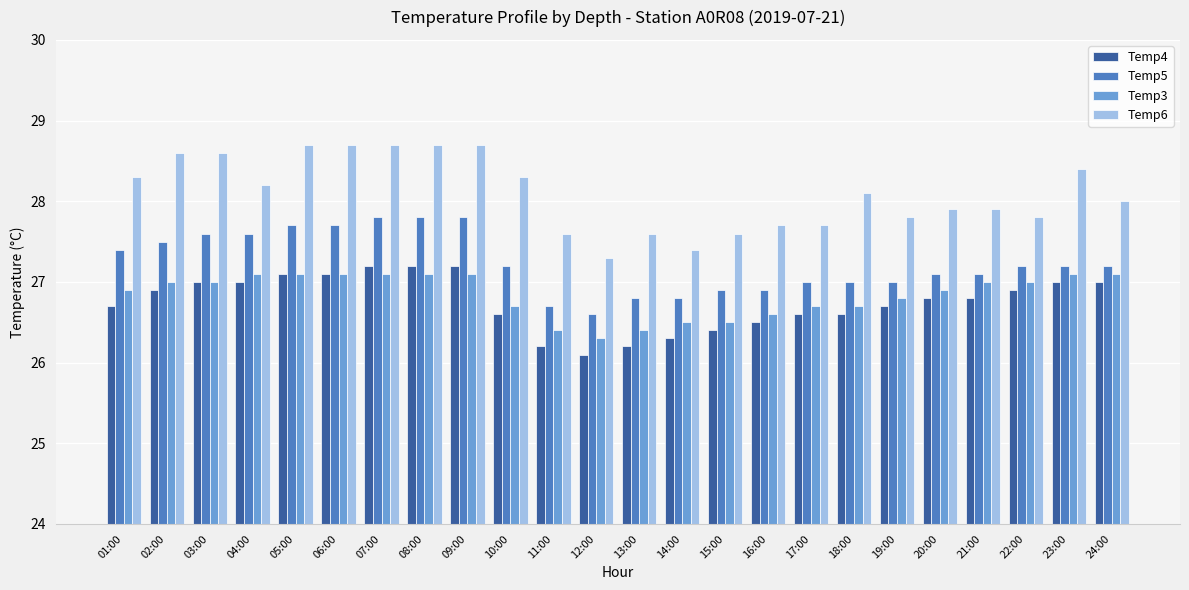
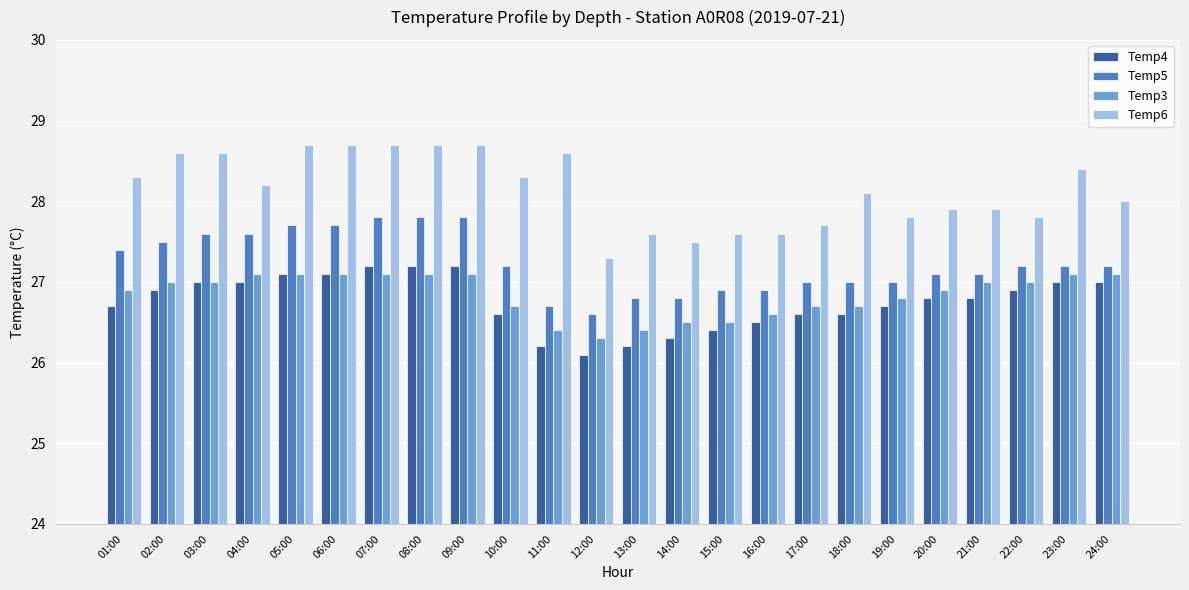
Temp6, 11:00: 27.6 -> 28.6
Temp6, 14:00: 27.4 -> 27.5
Temp6, 16:00: 27.7 -> 27.6
